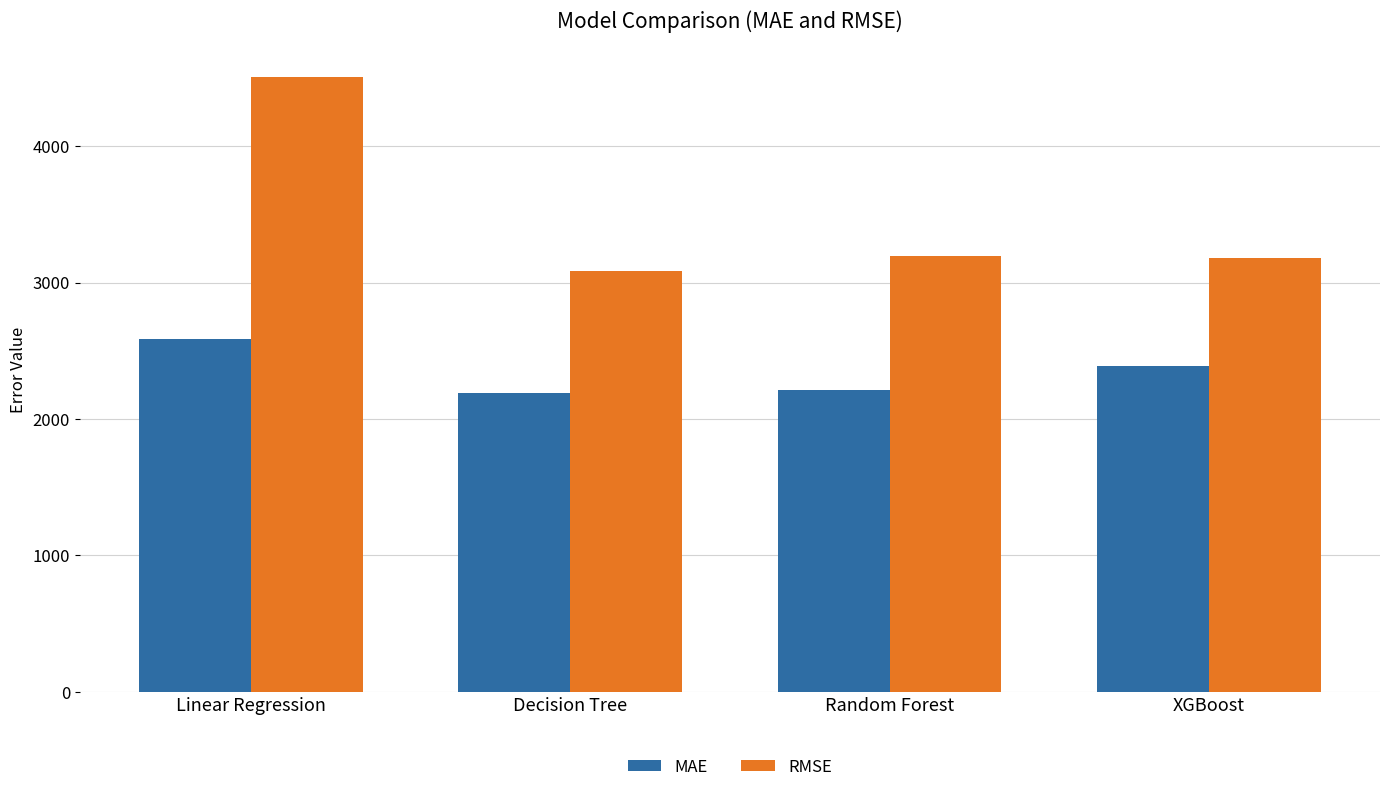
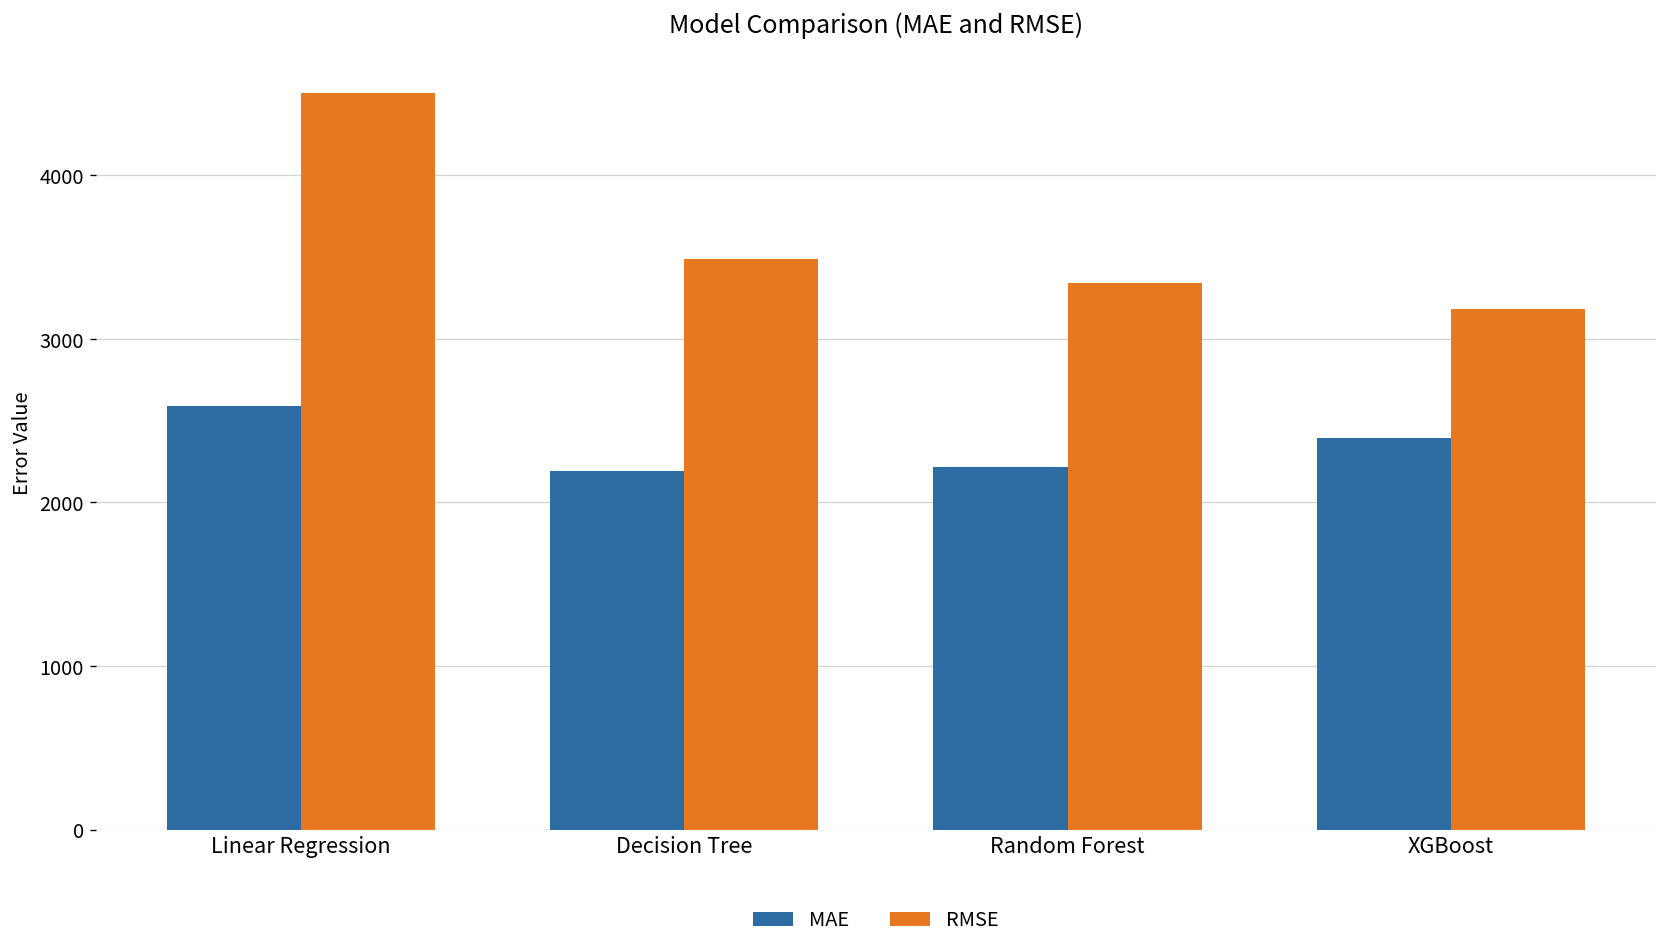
RMSE, Decision Tree: 3090 -> 3490
RMSE, Random Forest: 3200 -> 3340
